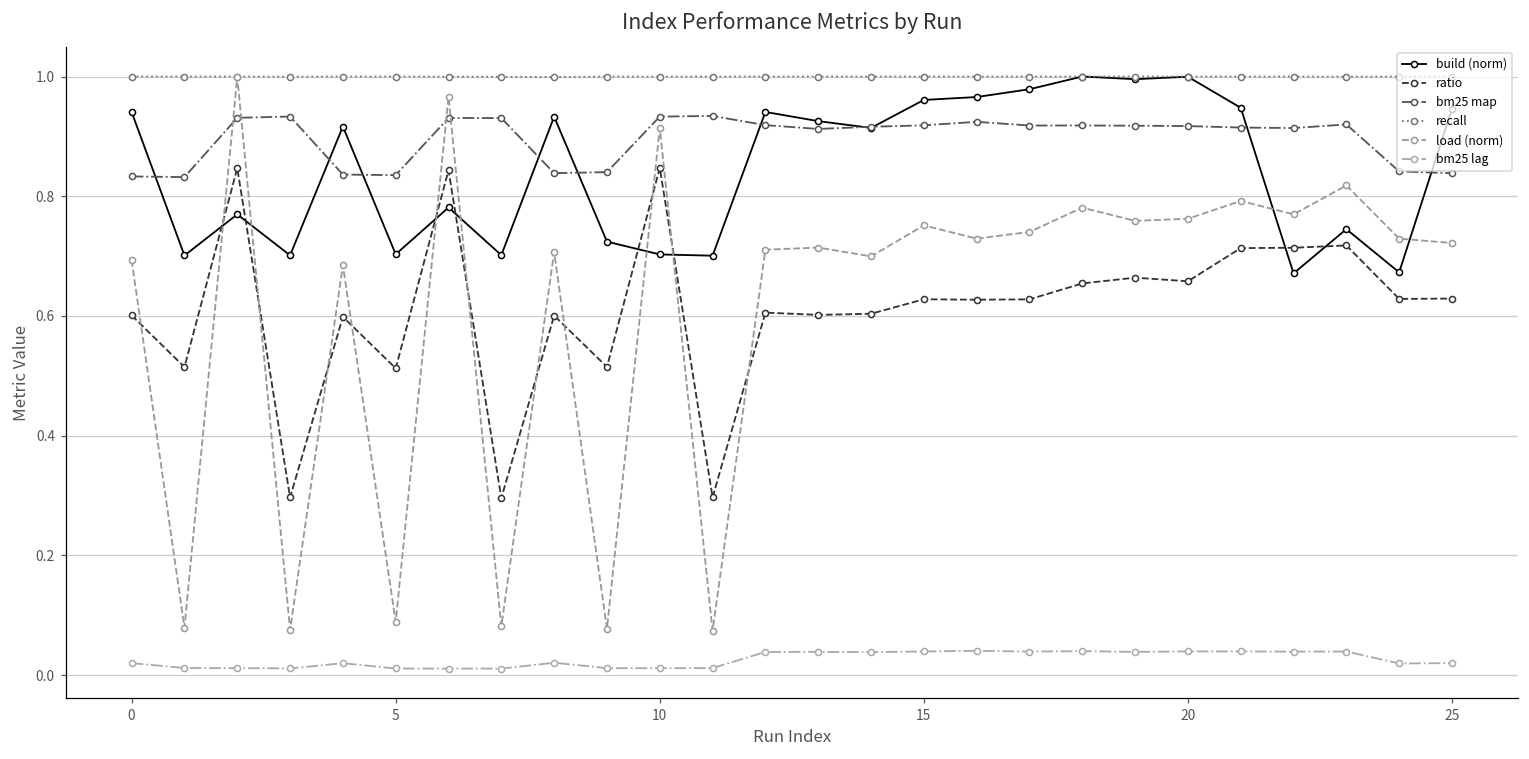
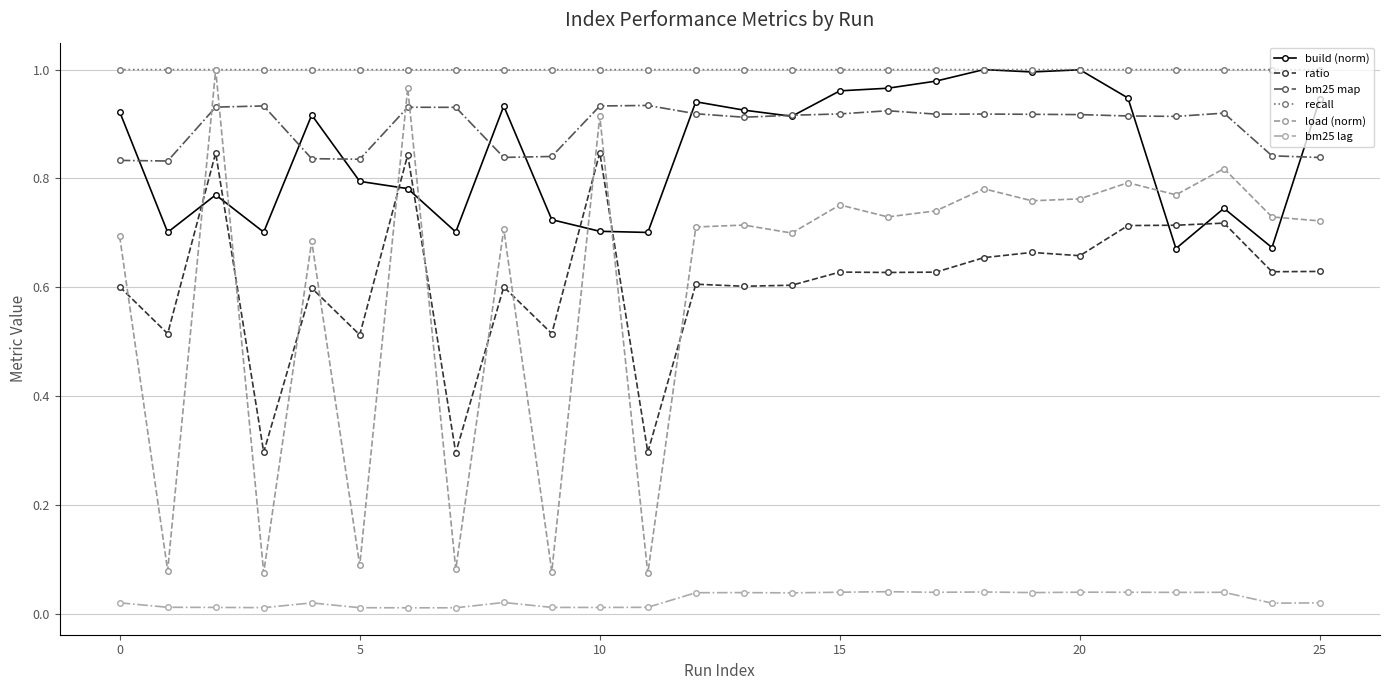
build (norm), 0: 0.94 -> 0.92
build (norm), 5: 0.70 -> 0.79
